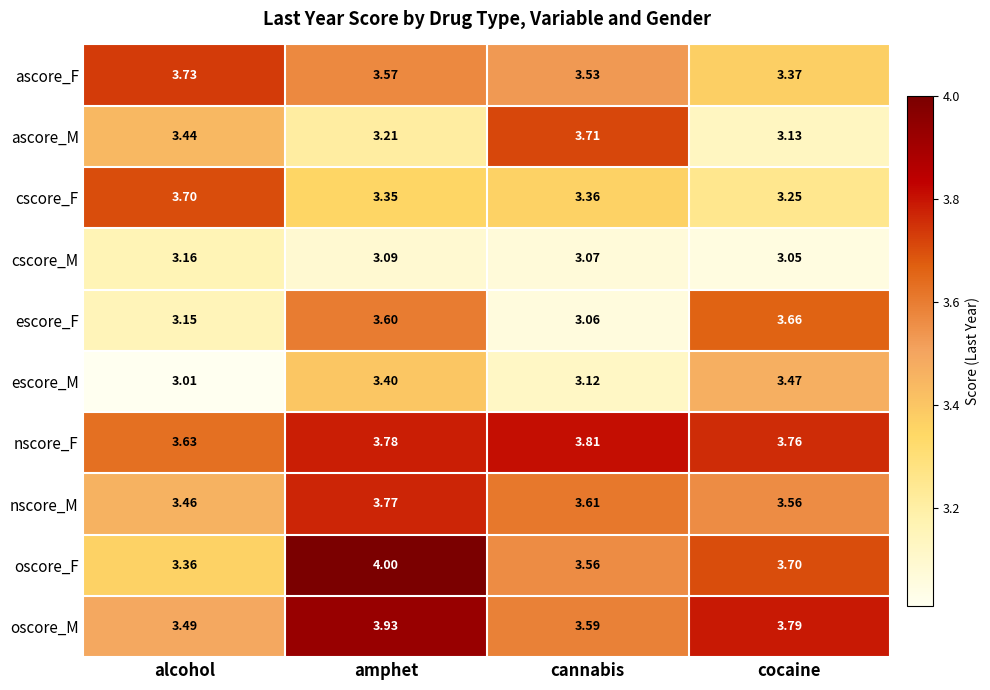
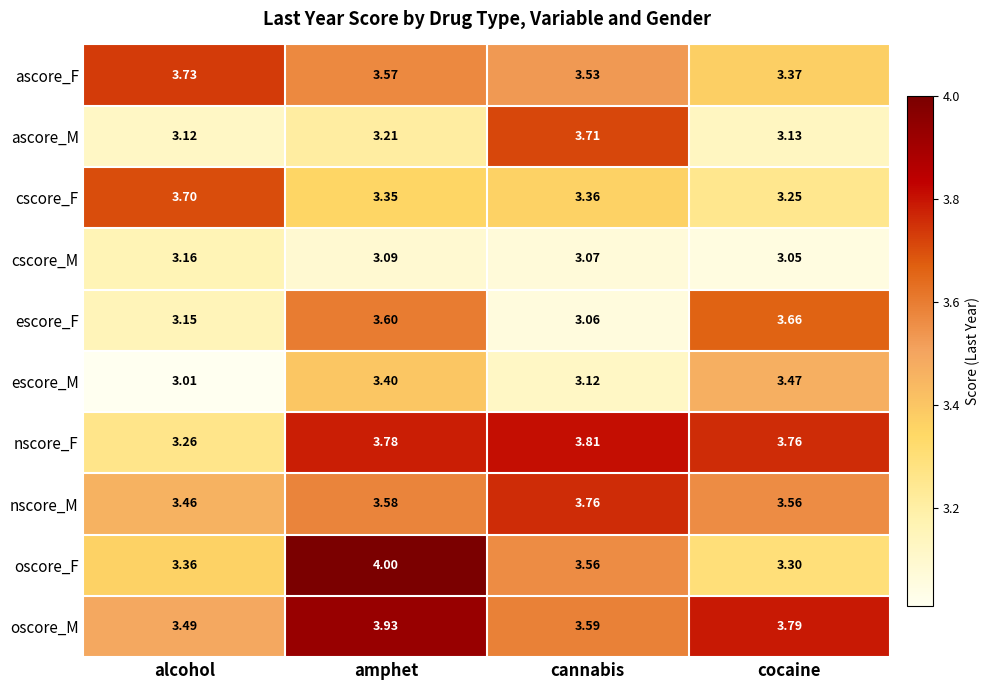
ascore_M, alcohol: 3.44 -> 3.12
nscore_F, alcohol: 3.63 -> 3.26
nscore_M, amphet: 3.77 -> 3.58
nscore_M, cannabis: 3.61 -> 3.76
oscore_F, cocaine: 3.70 -> 3.30
